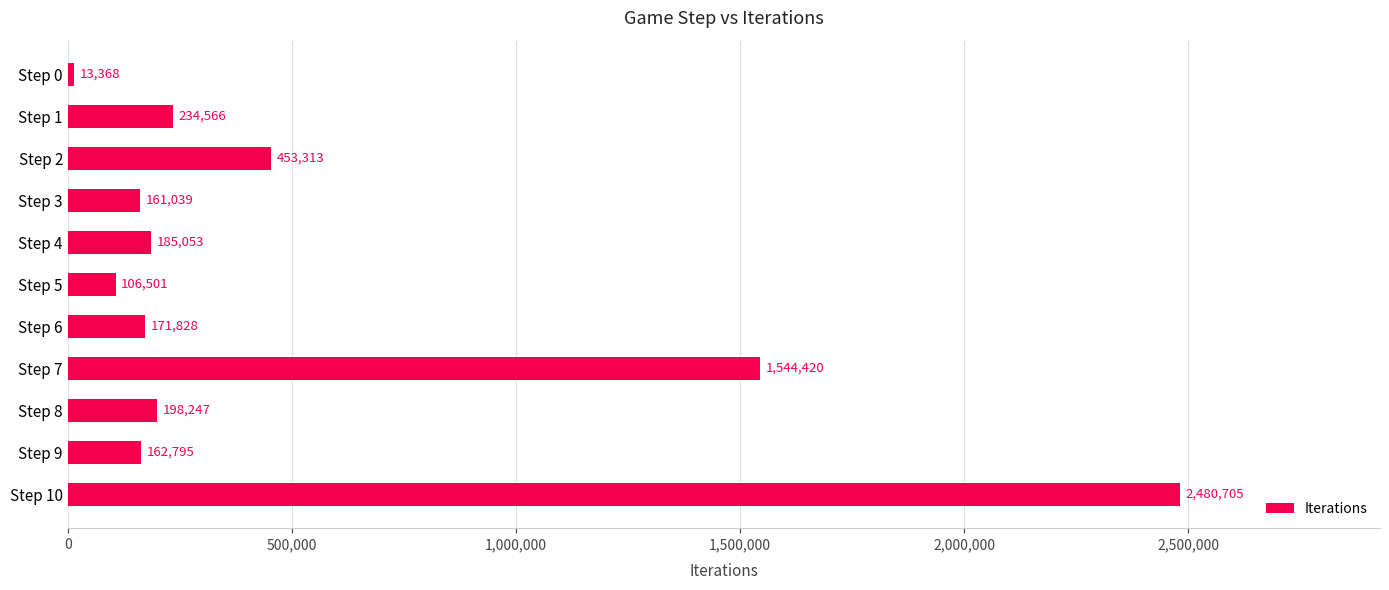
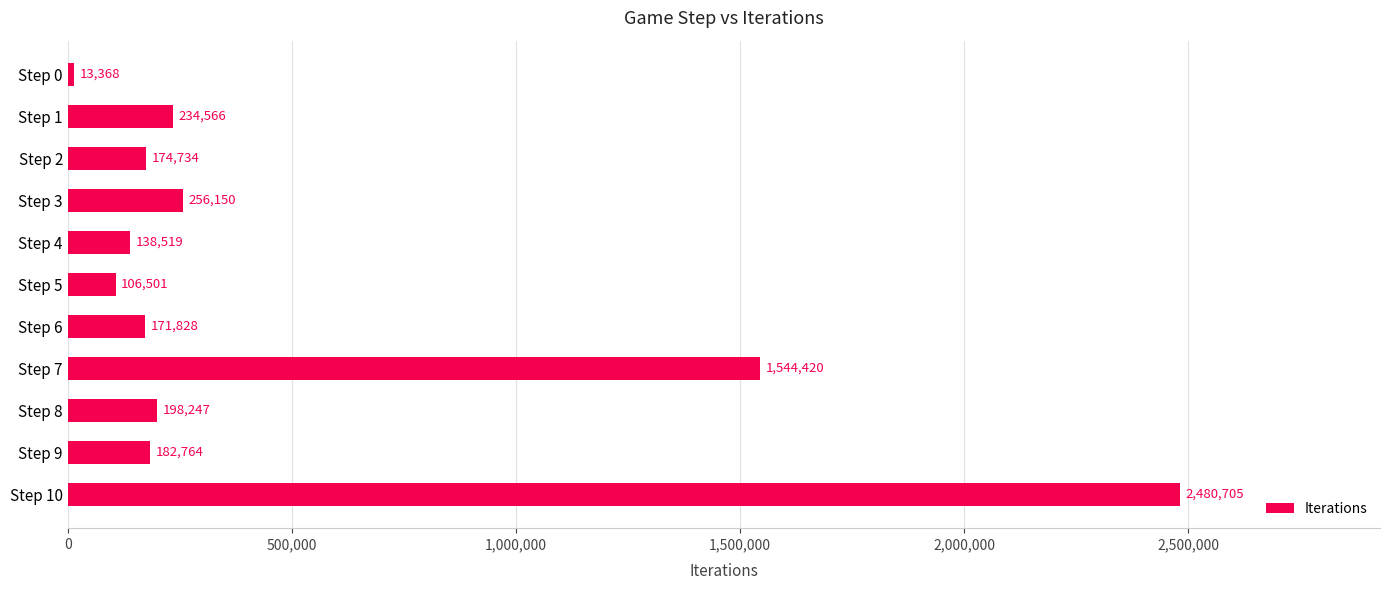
Step 2: 453,313 -> 174,734
Step 3: 161,039 -> 256,150
Step 4: 185,053 -> 138,519
Step 9: 162,795 -> 182,764
